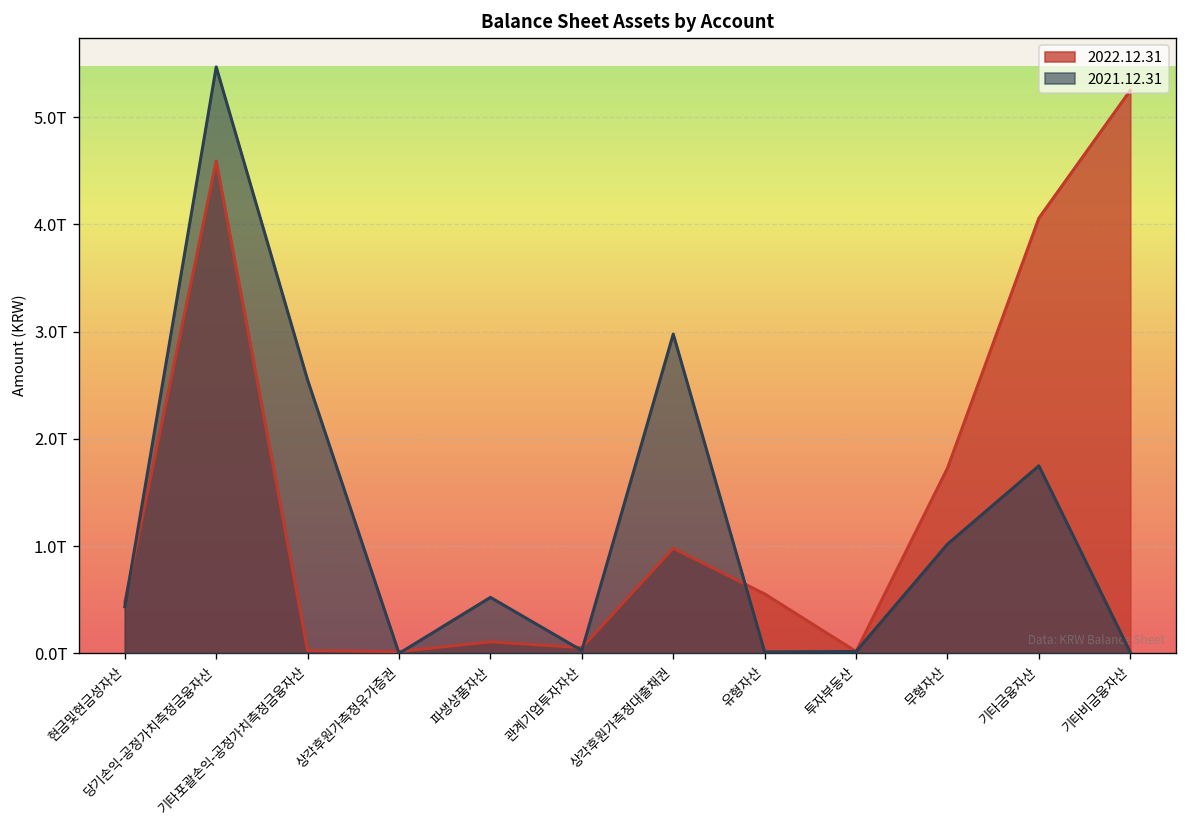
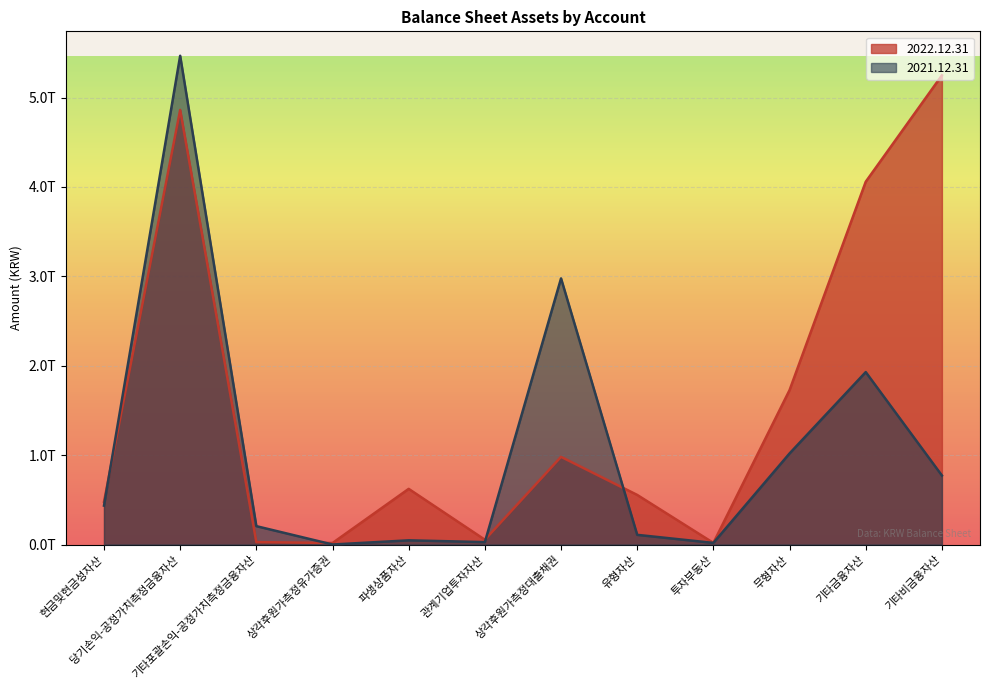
2022.12.31, 당기손익-공정가치측정금융자산: 4.6T -> 4.9T
2021.12.31, 기타포괄손익-공정가치측정금융자산: 2.5T -> 0.2T
2022.12.31, 파생상품자산: 0.1T -> 0.6T
2021.12.31, 파생상품자산: 0.5T -> 0.0T
2021.12.31, 유형자산: 0.0T -> 0.1T
2021.12.31, 기타금융자산: 1.7T -> 1.9T
2021.12.31, 기타비금융자산: 0.0T -> 0.8T
